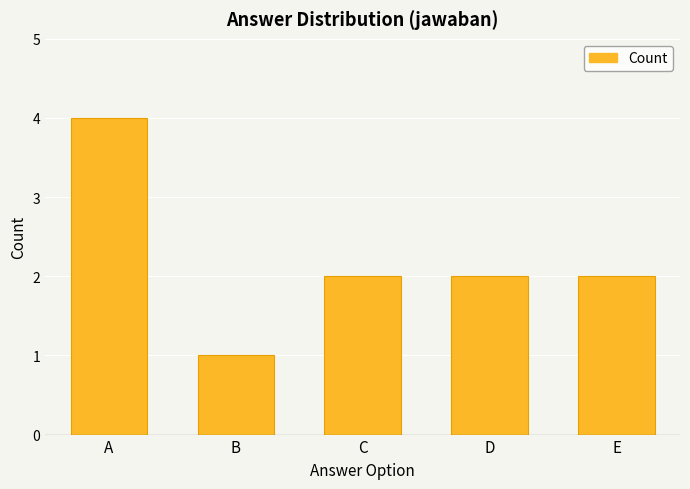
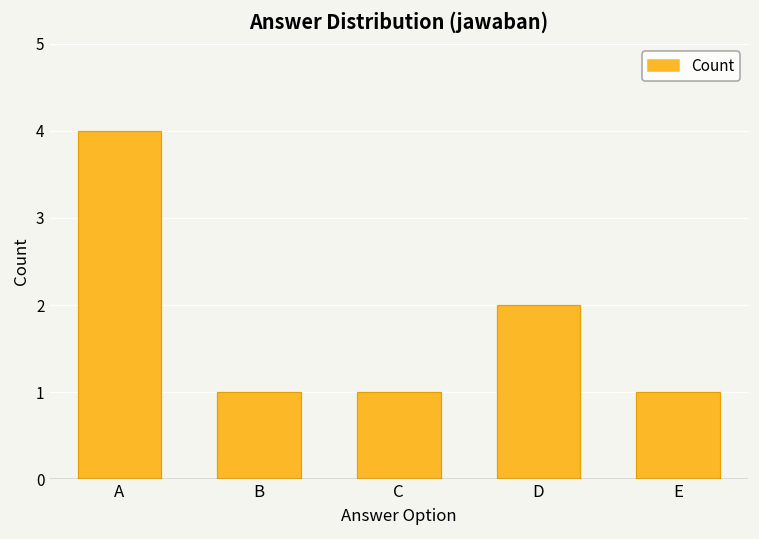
C: 2 -> 1
E: 2 -> 1
